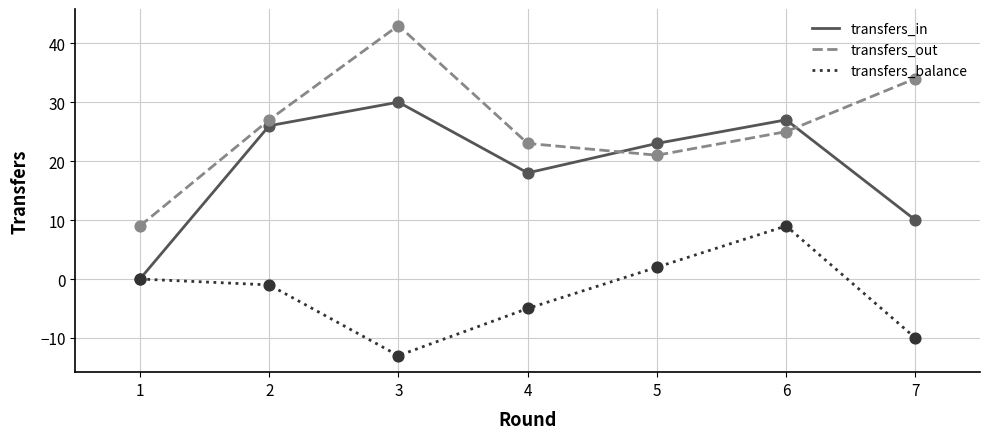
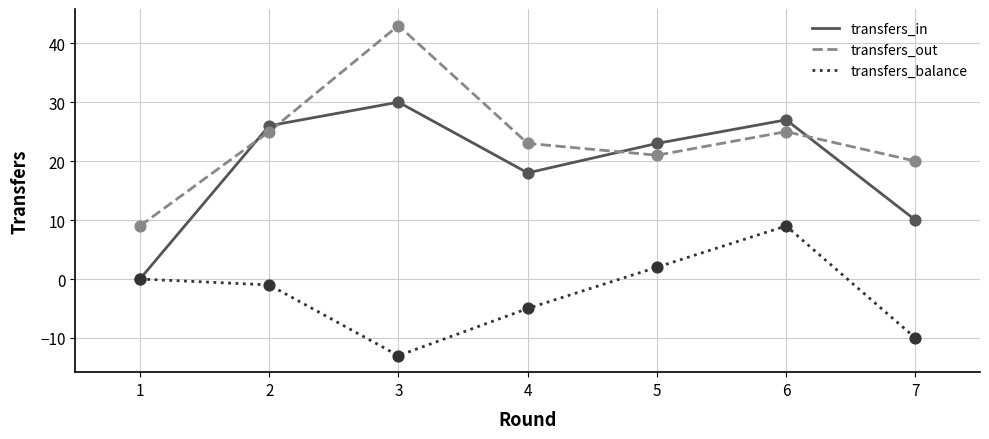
transfers_out, 2: 27 -> 25
transfers_out, 7: 34 -> 20
